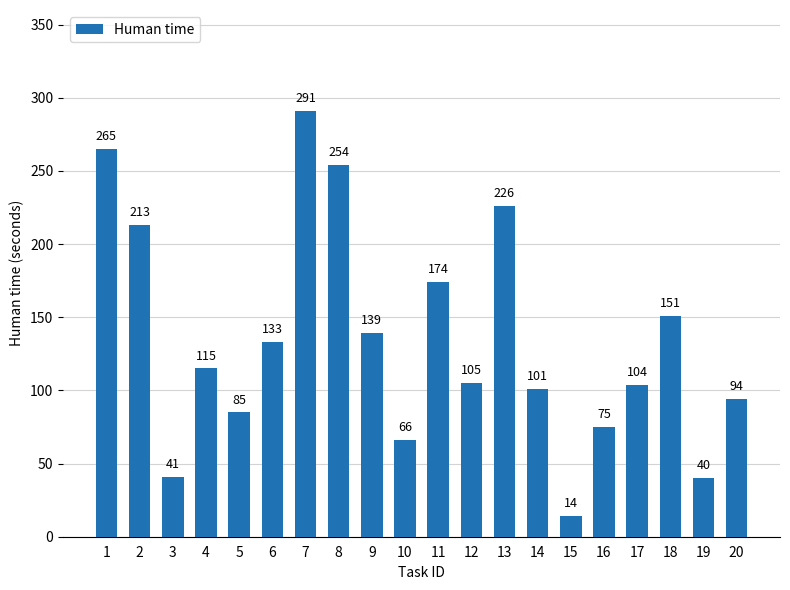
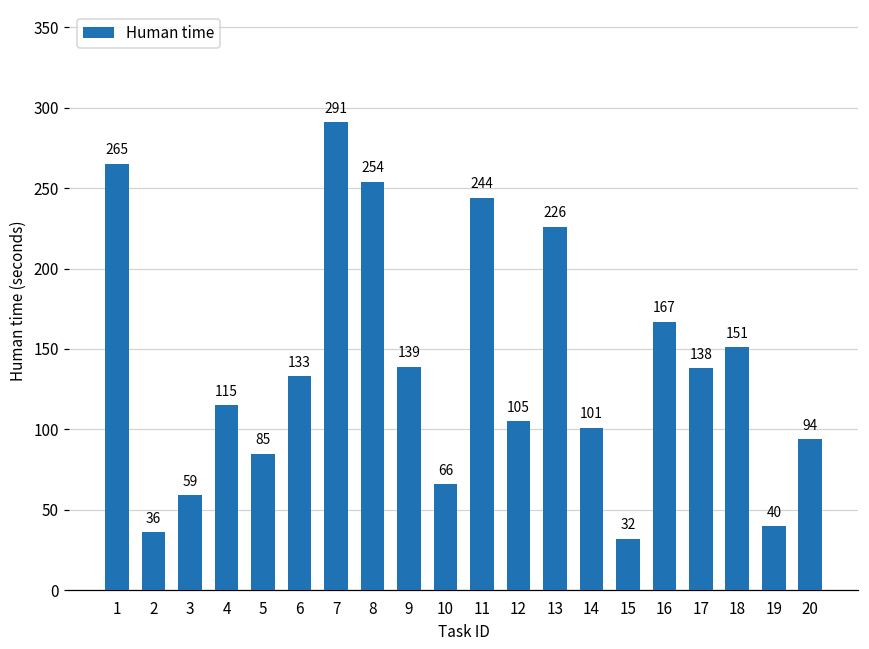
2: 213 -> 36
3: 41 -> 59
11: 174 -> 244
15: 14 -> 32
16: 75 -> 167
17: 104 -> 138
